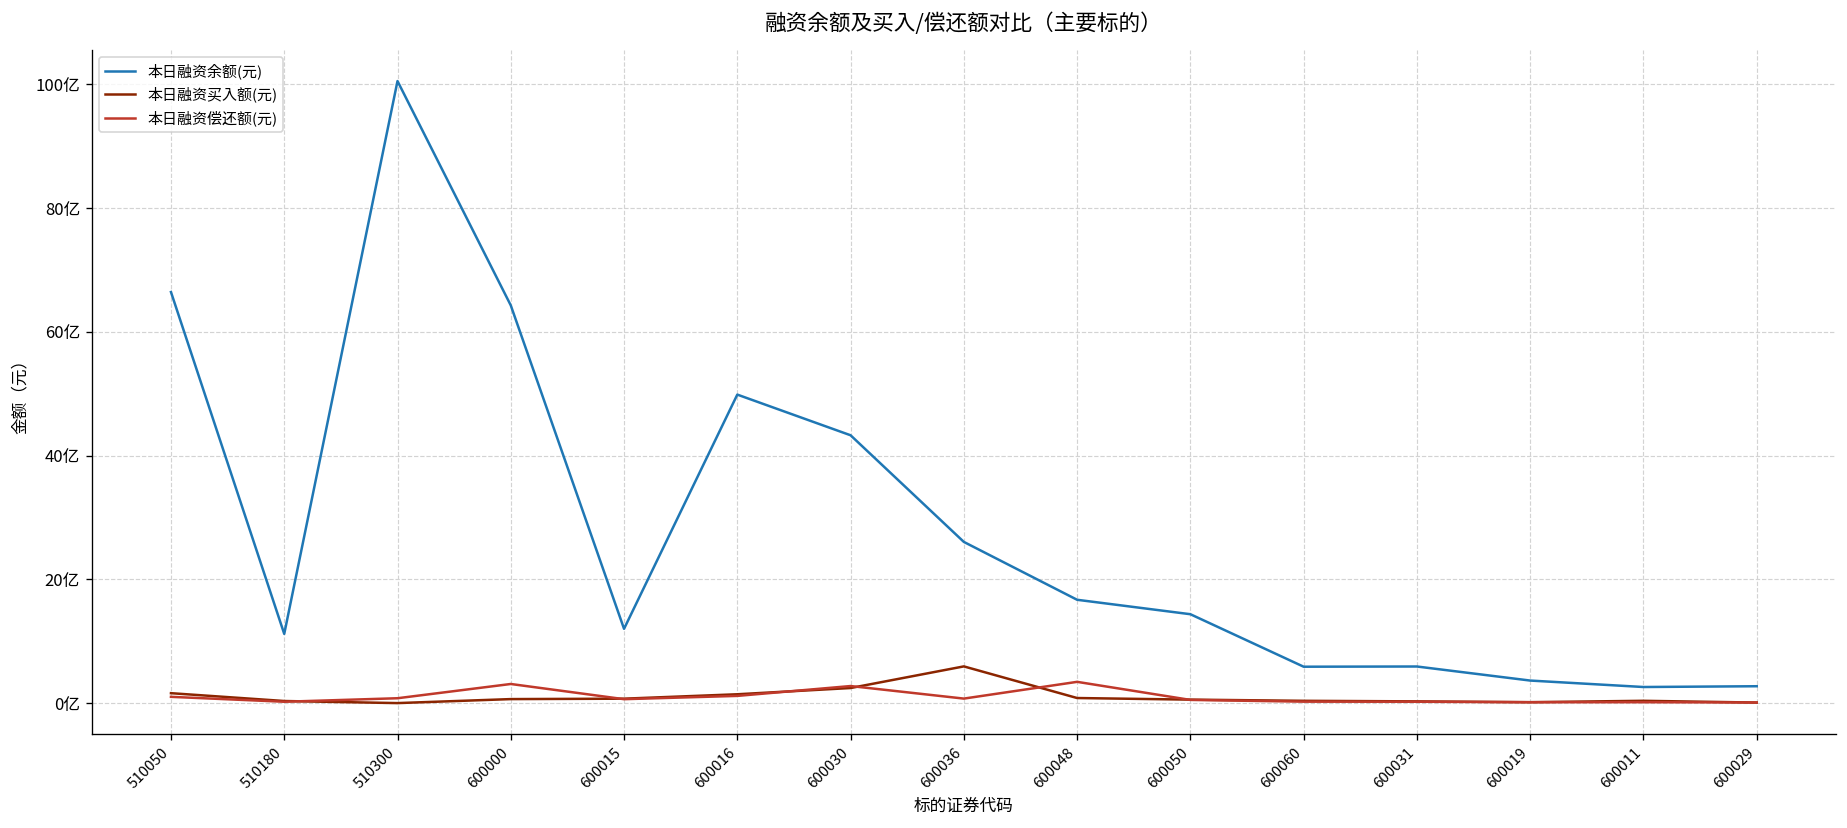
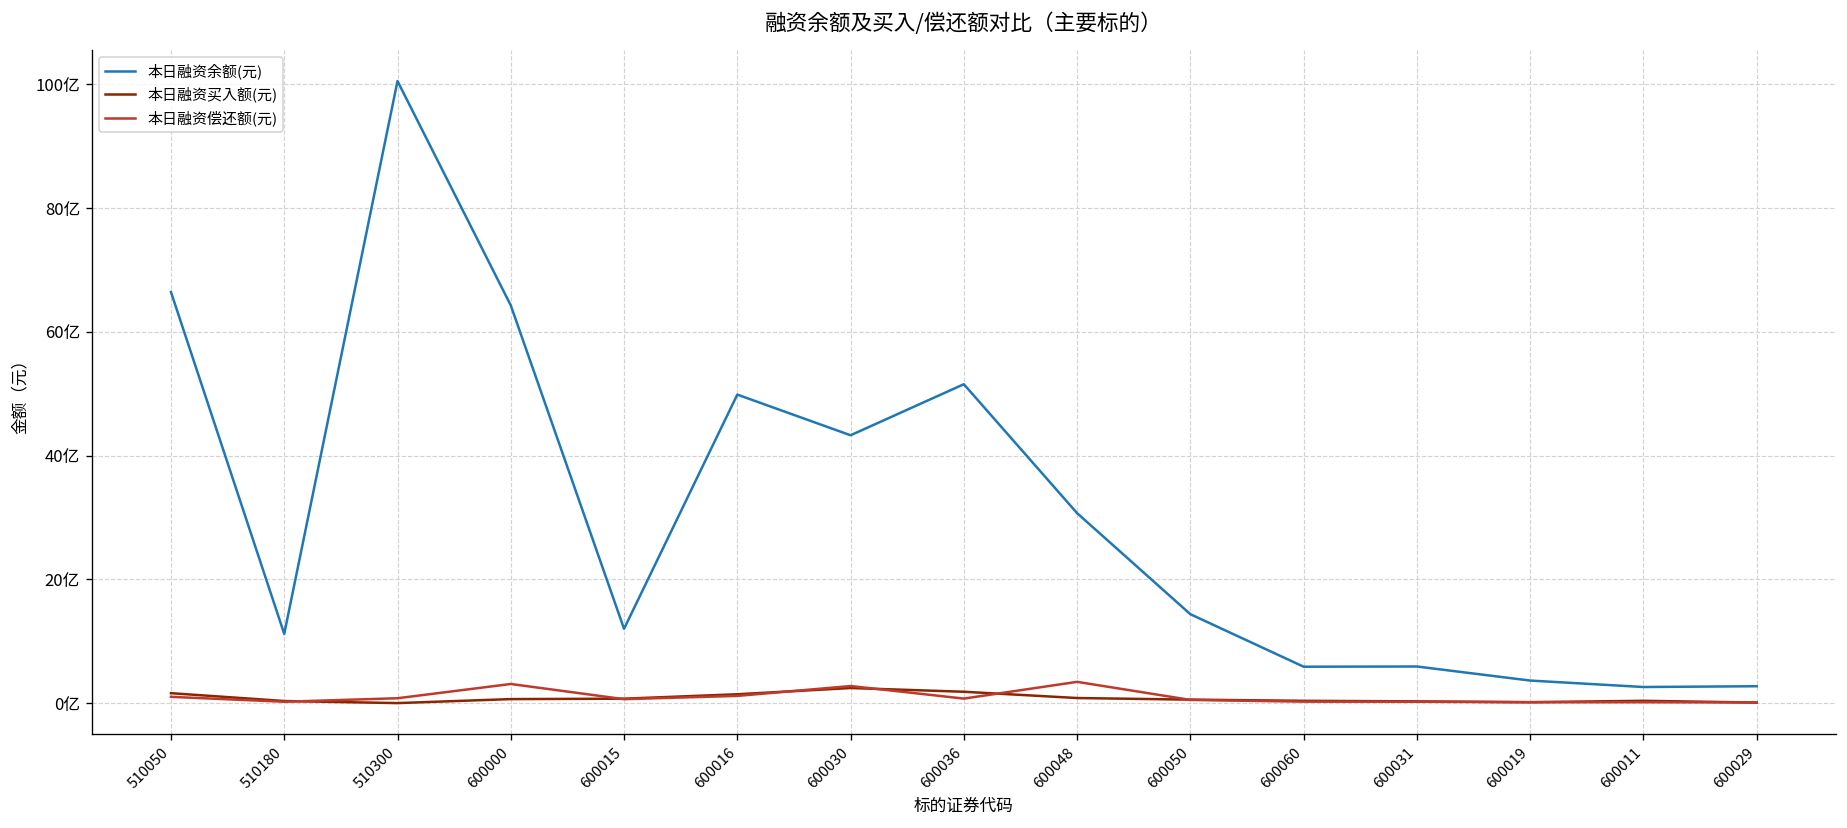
本日融资余额(元), 600036: 26亿 -> 52亿
本日融资买入额(元), 600036: 6亿 -> 2亿
本日融资余额(元), 600048: 17亿 -> 31亿
